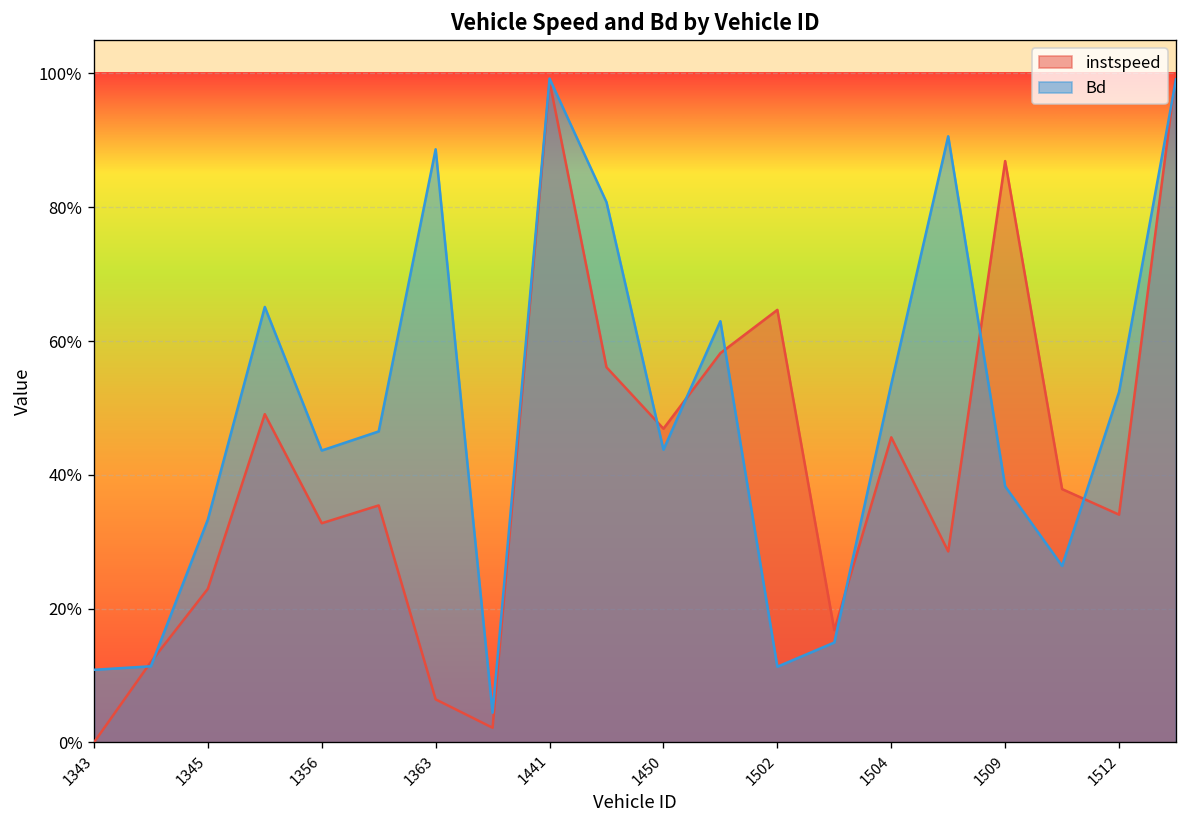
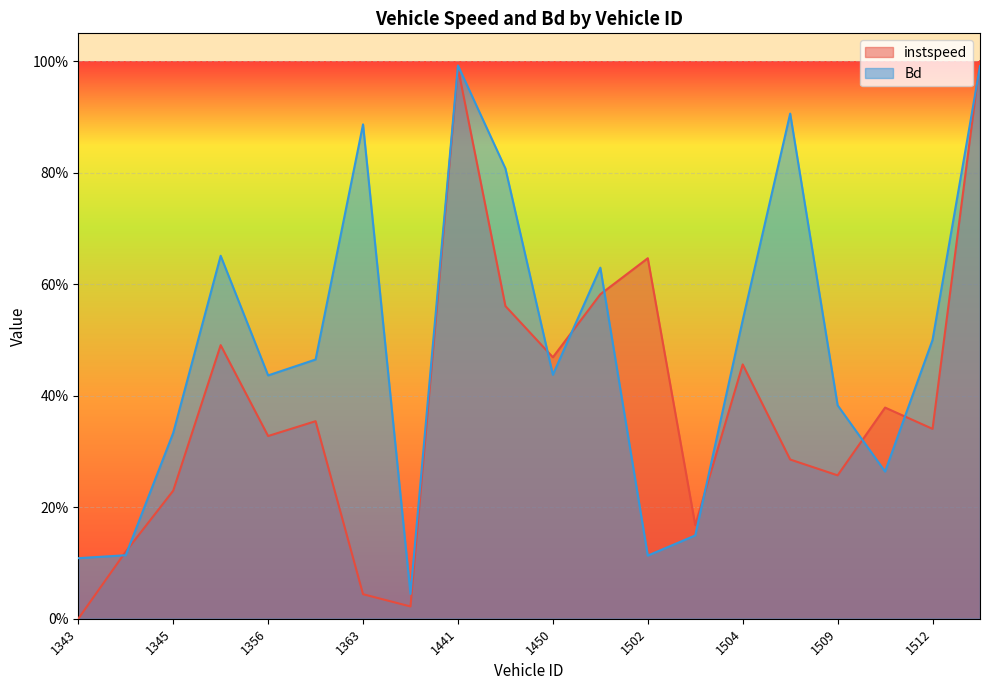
instspeed, 1363: 6% -> 4%
instspeed, 1509: 87% -> 26%
Bd, 1512: 52% -> 50%
